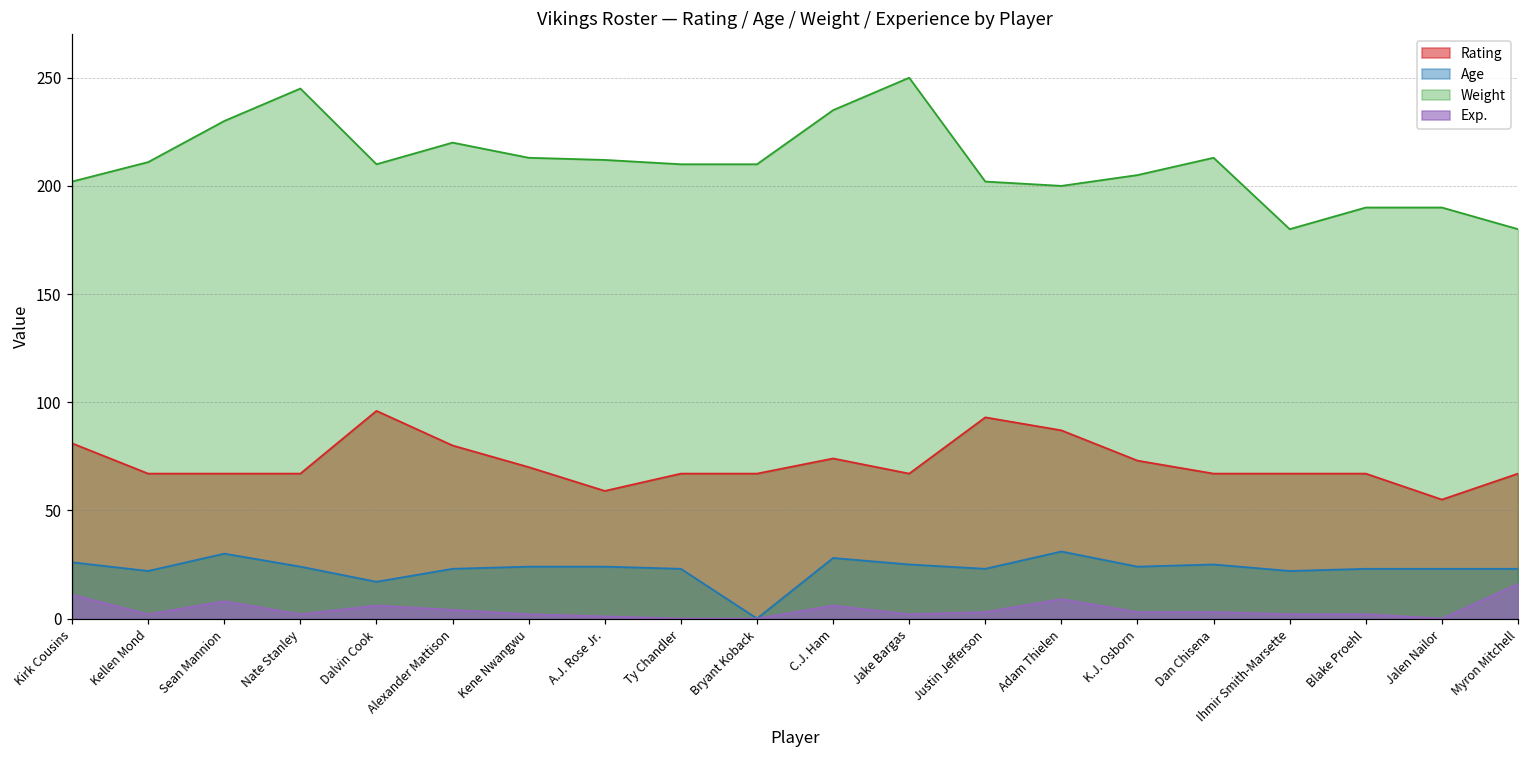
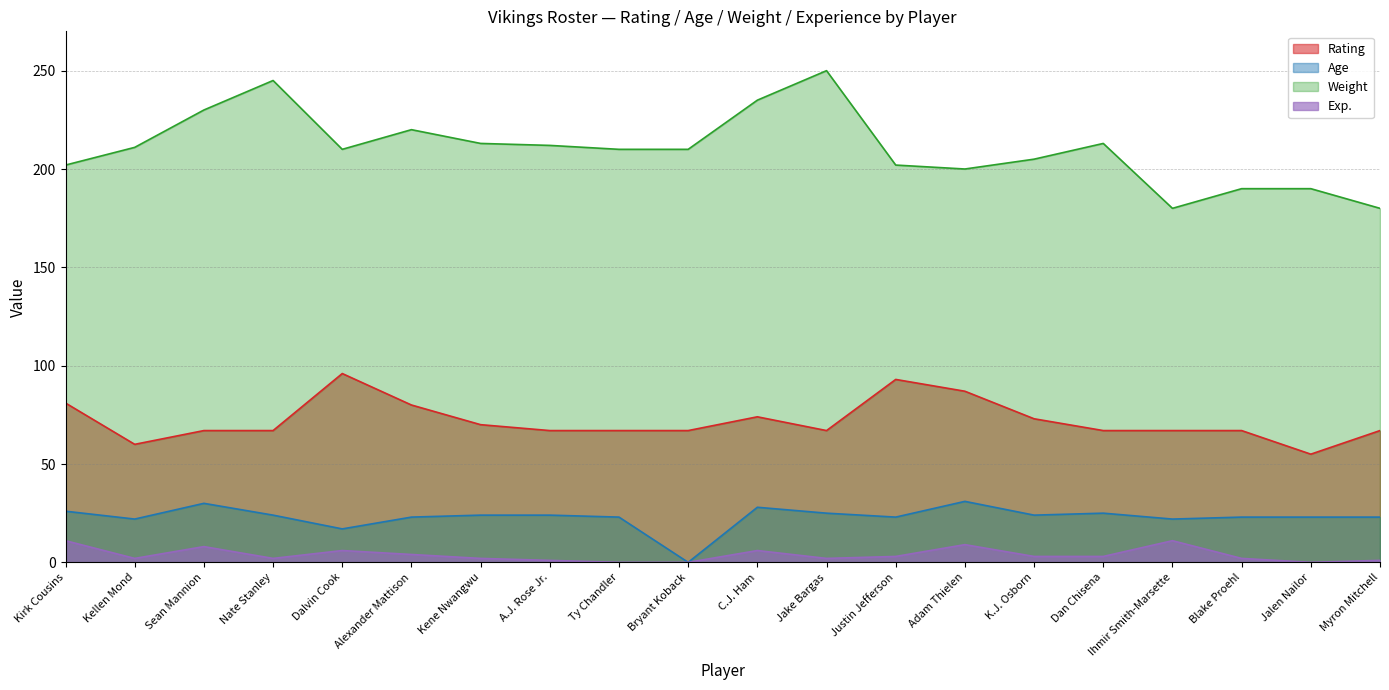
Rating, Kellen Mond: 67 -> 60
Rating, A.J. Rose Jr.: 59 -> 67
Exp., Ihmir Smith-Marsette: 2 -> 11
Exp., Myron Mitchell: 16 -> 1
